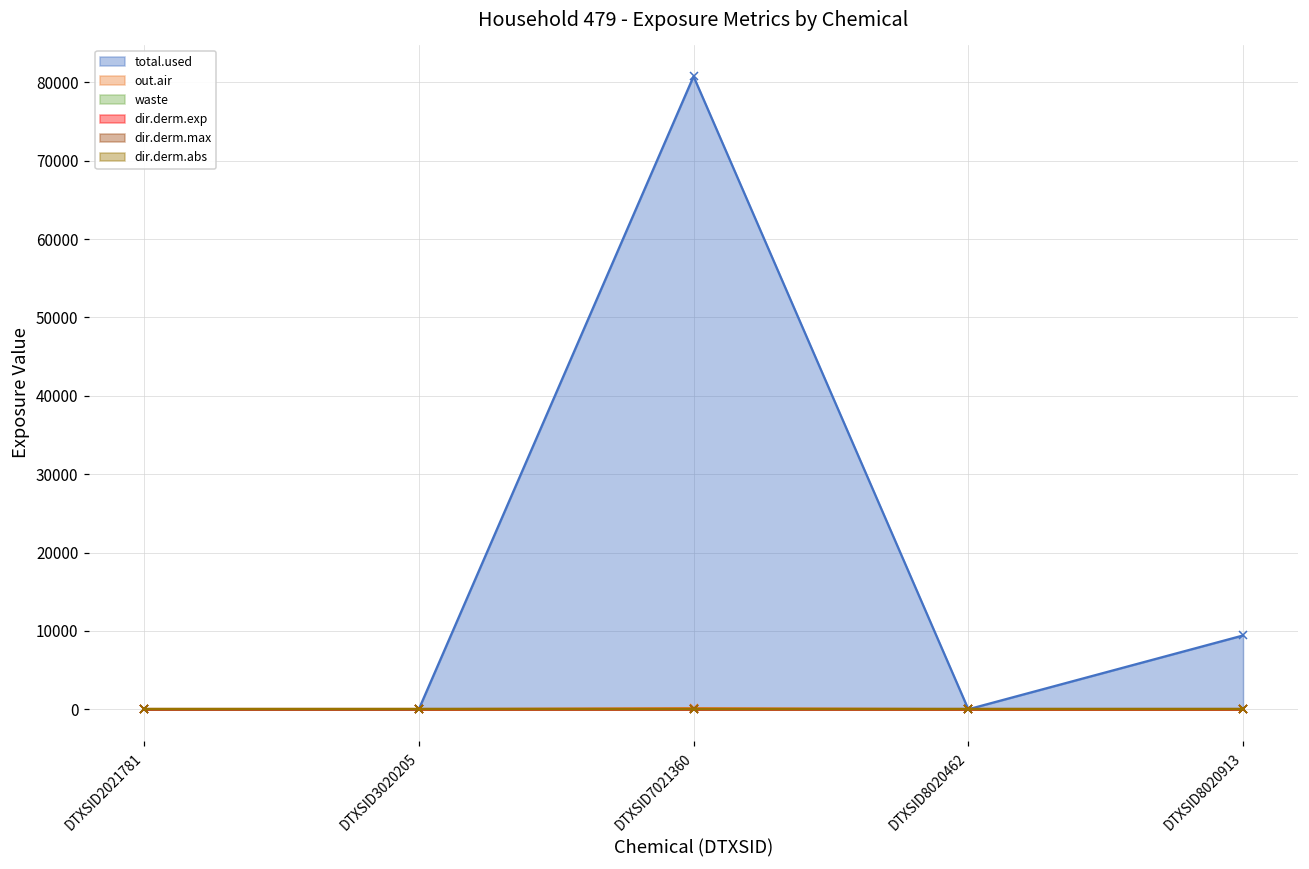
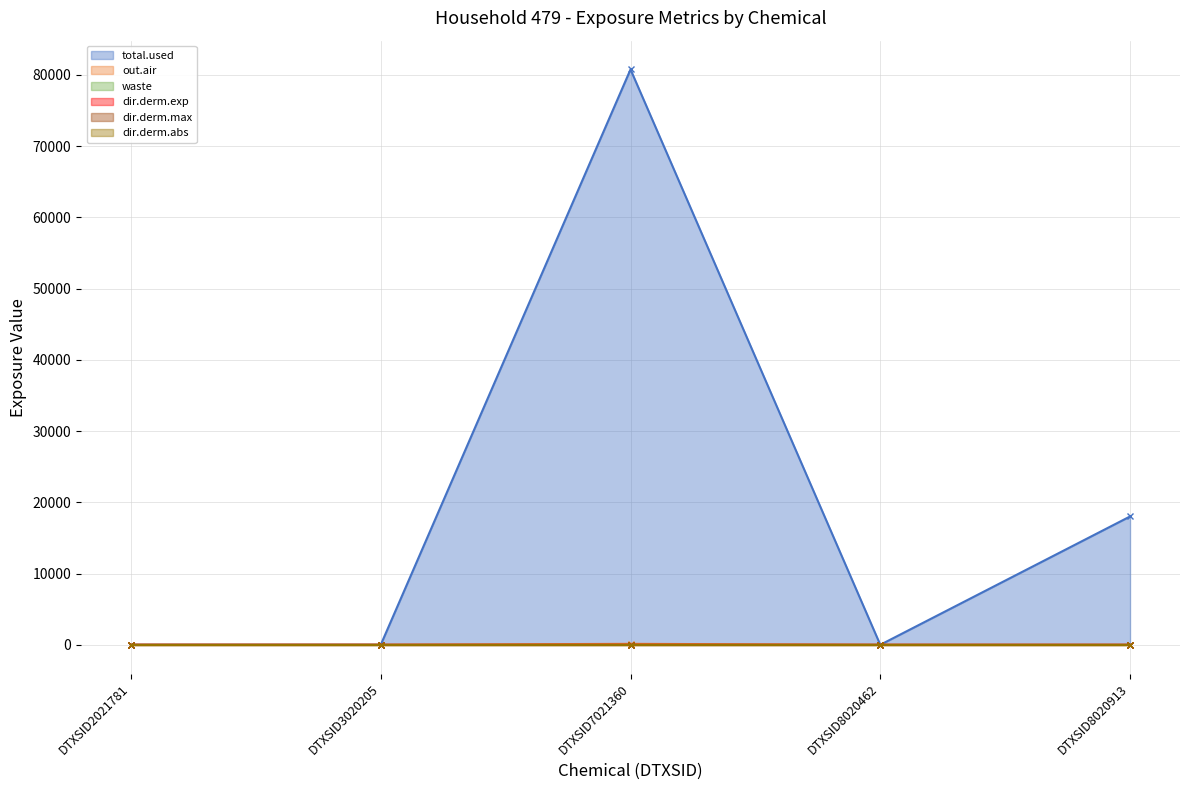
total.used, DTXSID8020913: 9000 -> 18000
